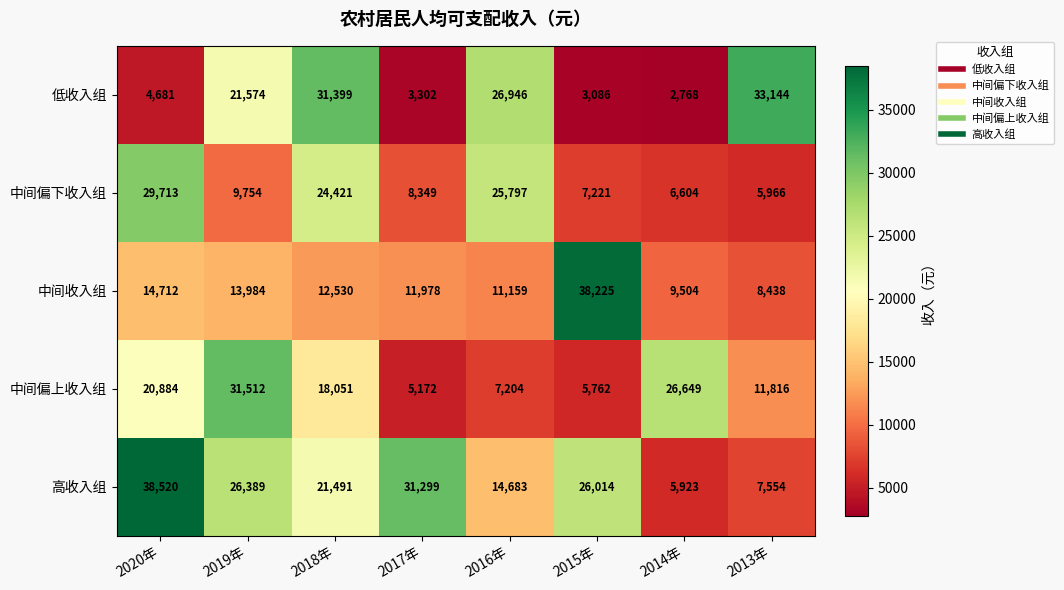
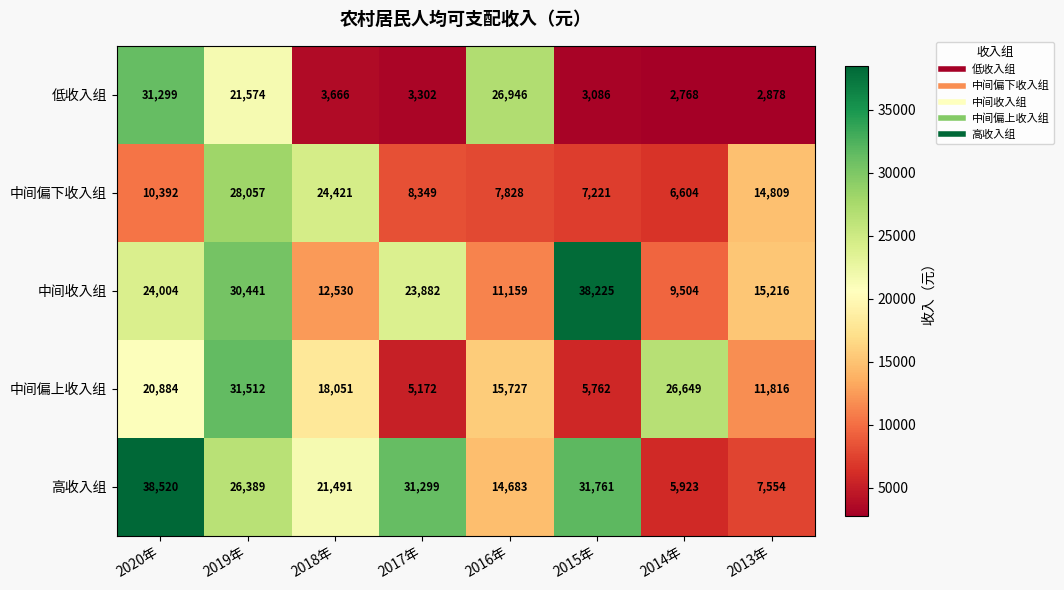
低收入组, 2020年: 4,681 -> 31,299
低收入组, 2018年: 31,399 -> 3,666
低收入组, 2013年: 33,144 -> 2,878
中间偏下收入组, 2020年: 29,713 -> 10,392
中间偏下收入组, 2019年: 9,754 -> 28,057
中间偏下收入组, 2016年: 25,797 -> 7,828
中间偏下收入组, 2013年: 5,966 -> 14,809
中间收入组, 2020年: 14,712 -> 24,004
中间收入组, 2019年: 13,984 -> 30,441
中间收入组, 2017年: 11,978 -> 23,882
中间收入组, 2013年: 8,438 -> 15,216
中间偏上收入组, 2016年: 7,204 -> 15,727
高收入组, 2015年: 26,014 -> 31,761
